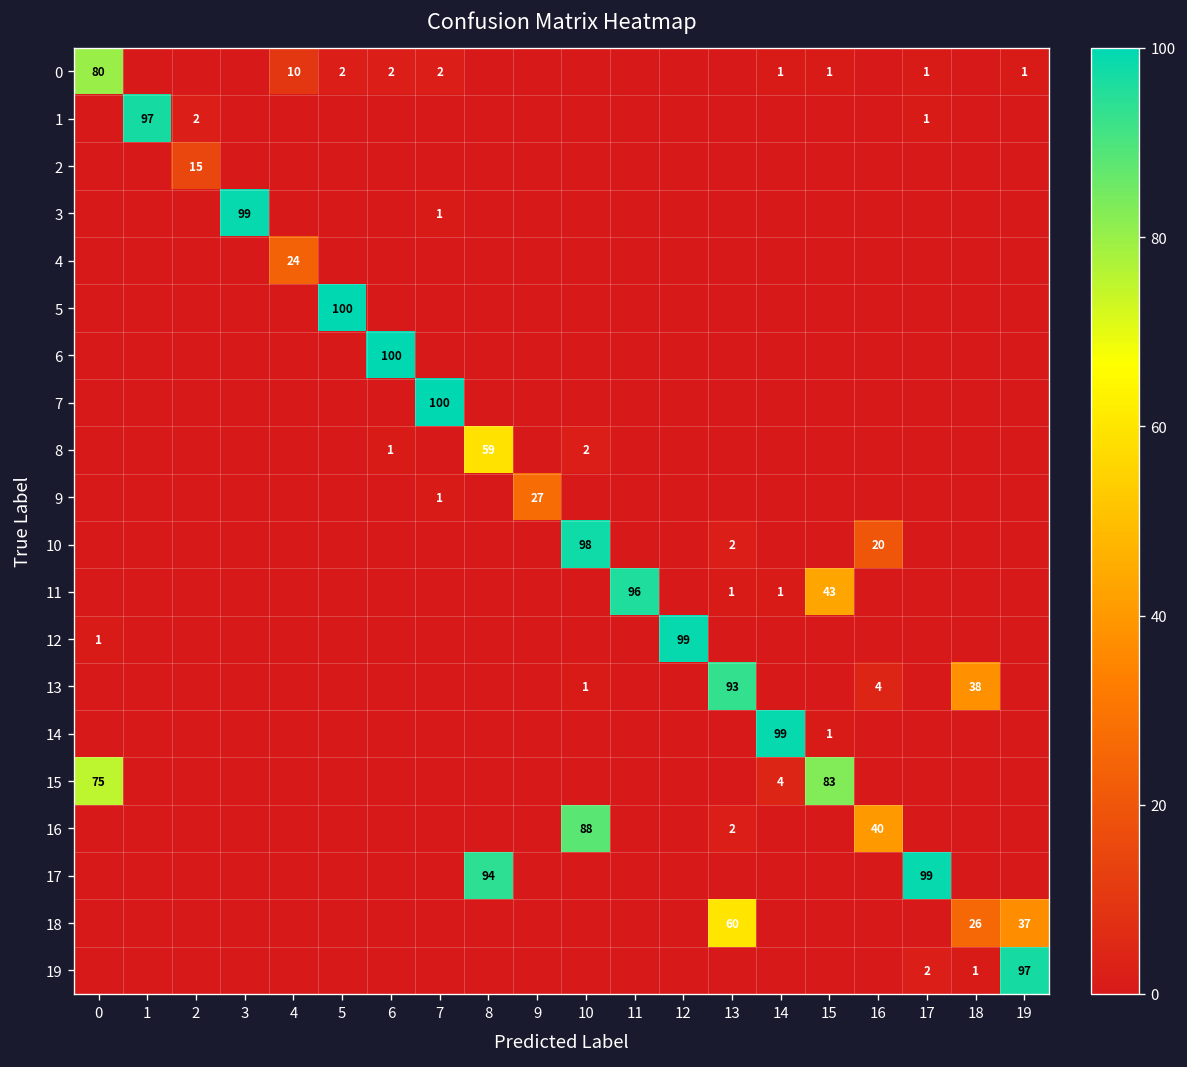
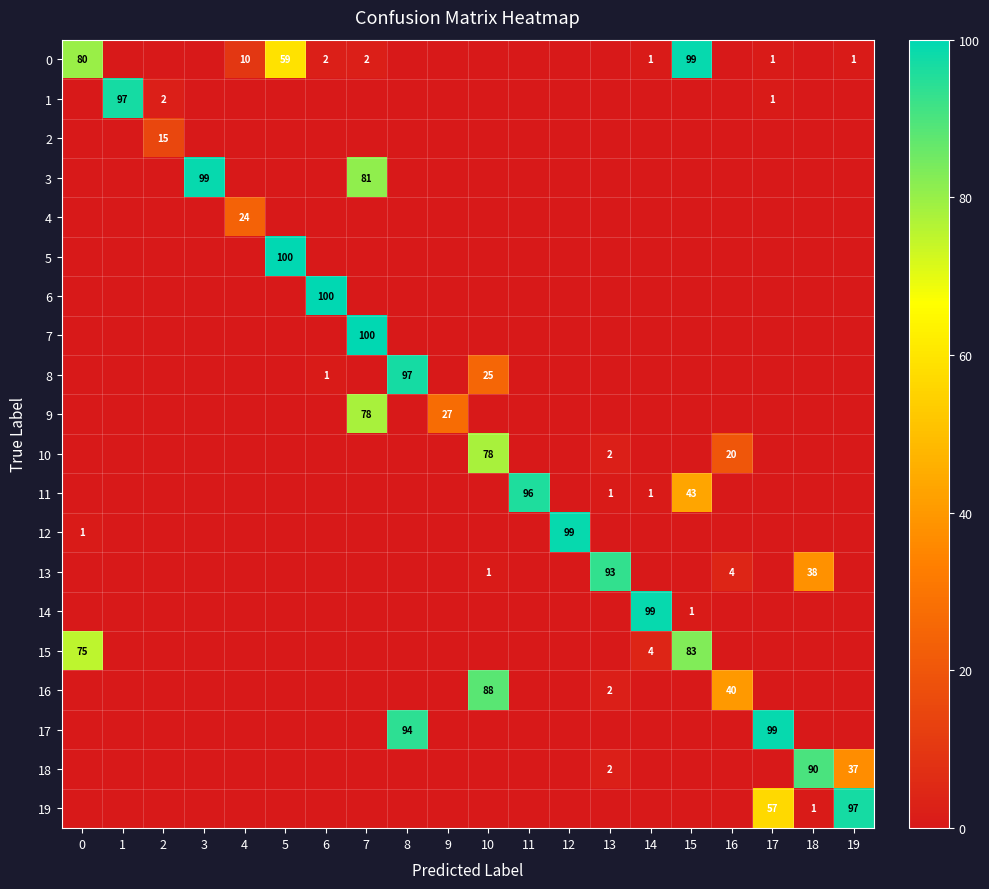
0, 5: 2 -> 59
0, 15: 1 -> 99
3, 7: 1 -> 81
8, 8: 59 -> 97
8, 10: 2 -> 25
9, 7: 1 -> 78
10, 10: 98 -> 78
18, 13: 60 -> 2
18, 18: 26 -> 90
19, 17: 2 -> 57
